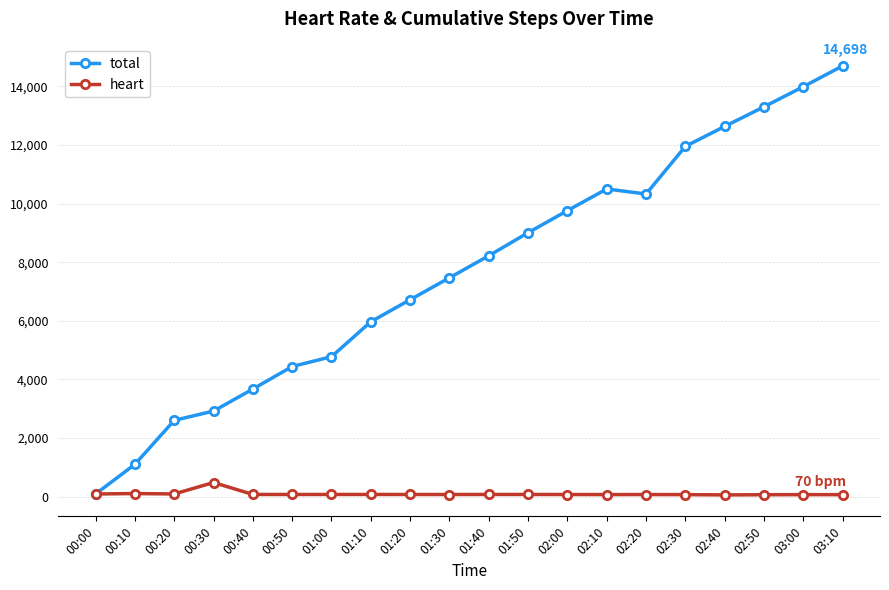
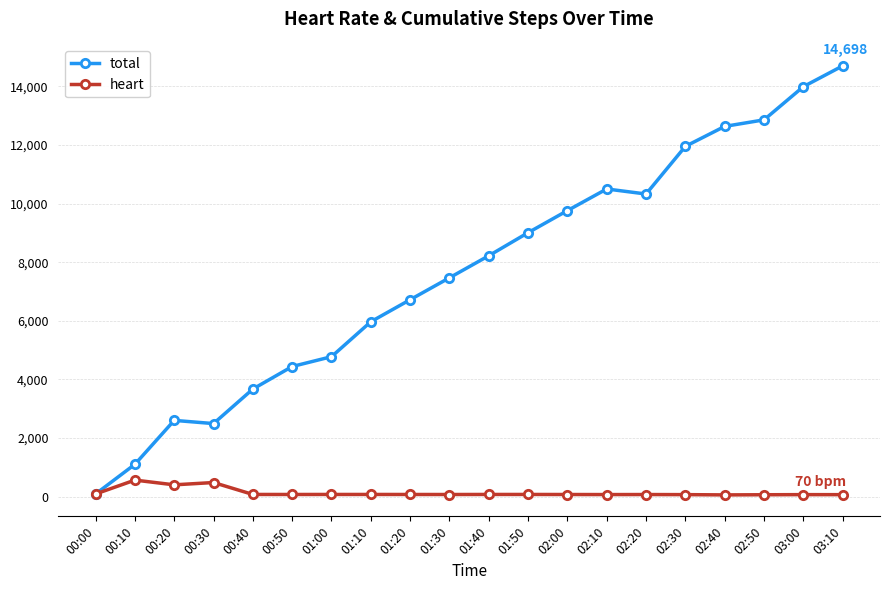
heart, 00:10: 100 -> 600
heart, 00:20: 100 -> 400
total, 00:30: 2,900 -> 2,500
total, 02:50: 13,300 -> 12,900
